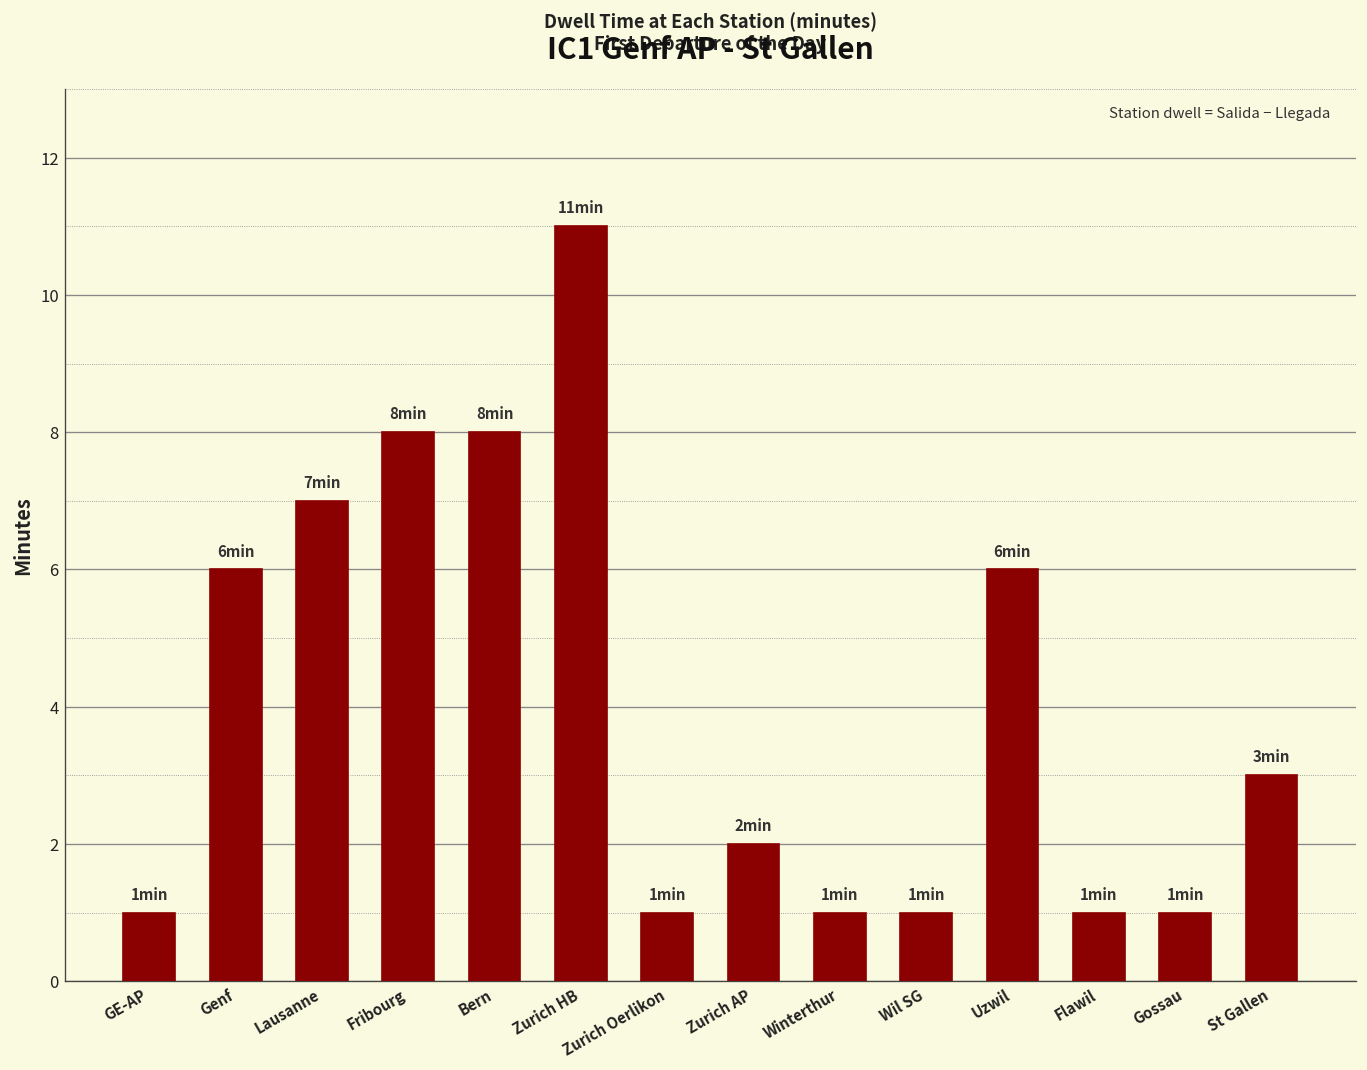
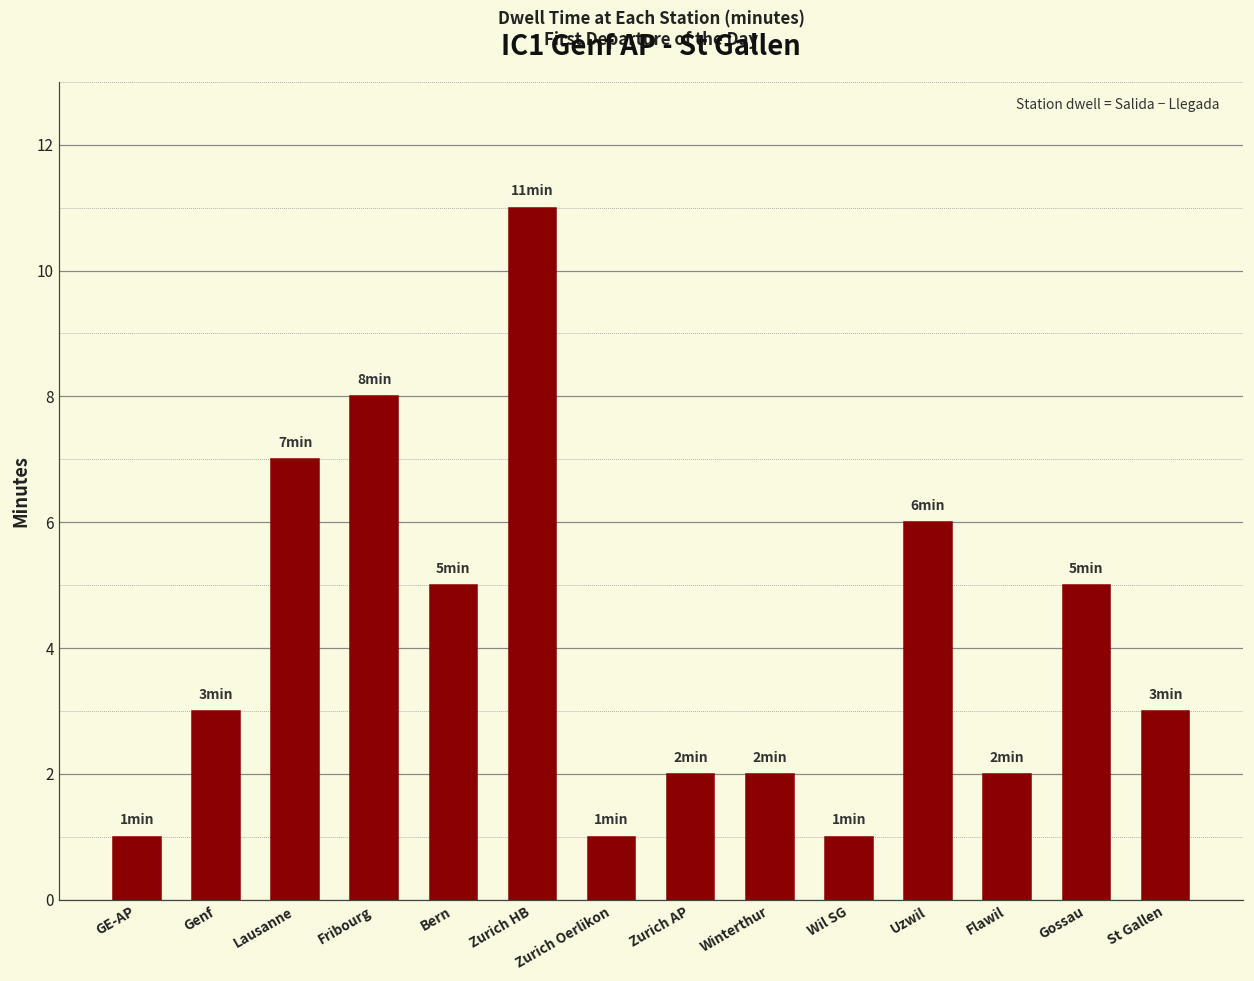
Genf: 6 -> 3
Bern: 8 -> 5
Winterthur: 1 -> 2
Flawil: 1 -> 2
Gossau: 1 -> 5
